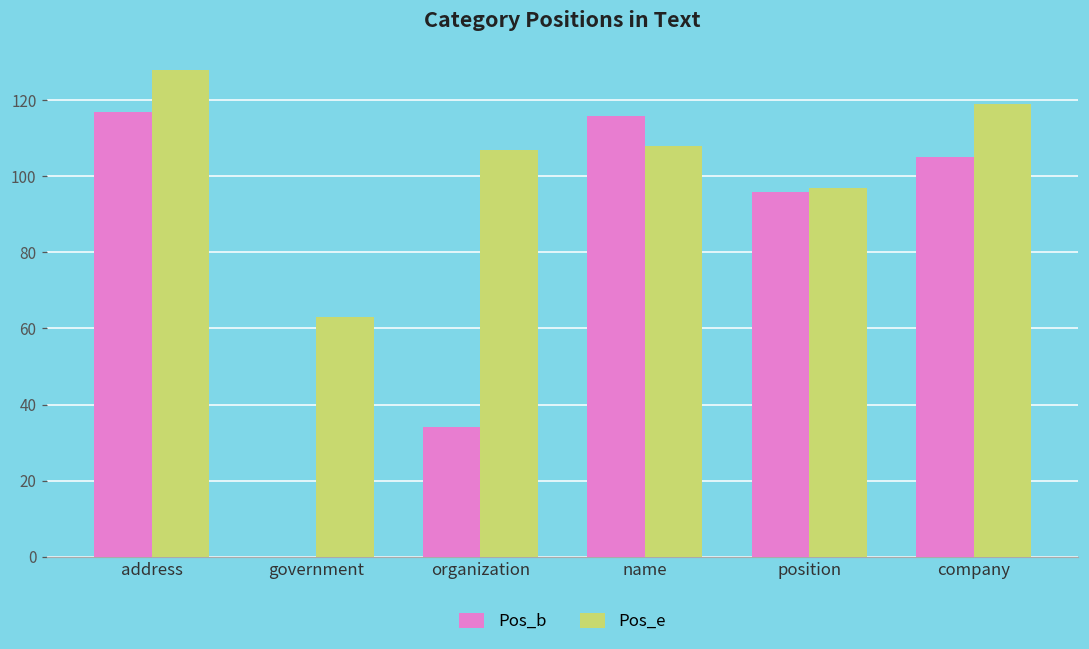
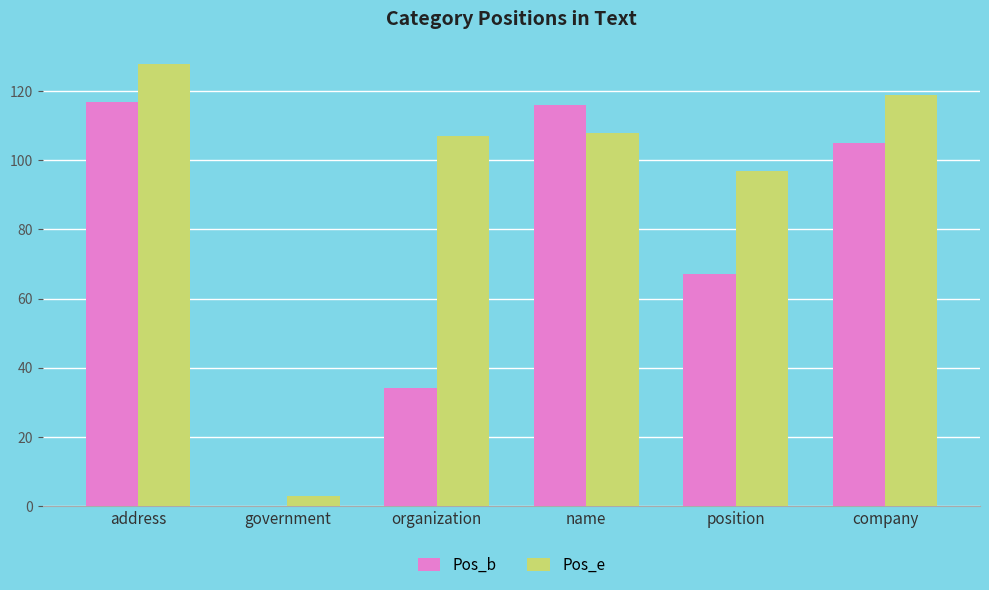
Pos_e, government: 63 -> 3
Pos_b, position: 96 -> 67
